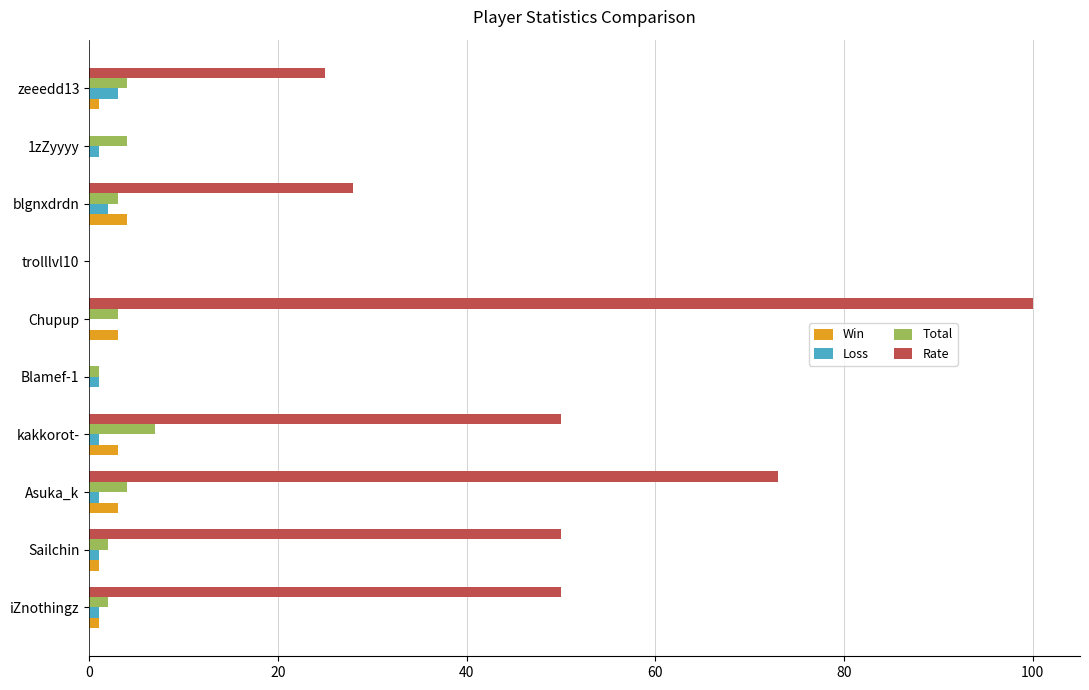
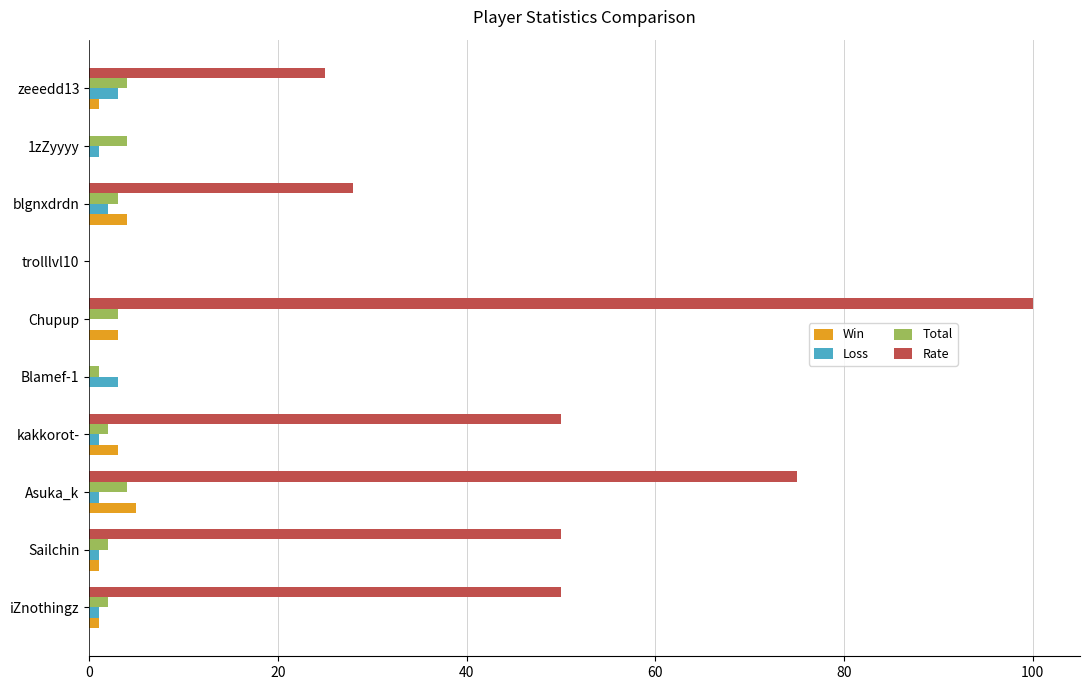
Loss, Blamef-1: 1 -> 3
Total, kakkorot-: 7 -> 2
Rate, Asuka_k: 73 -> 75
Win, Asuka_k: 3 -> 5
